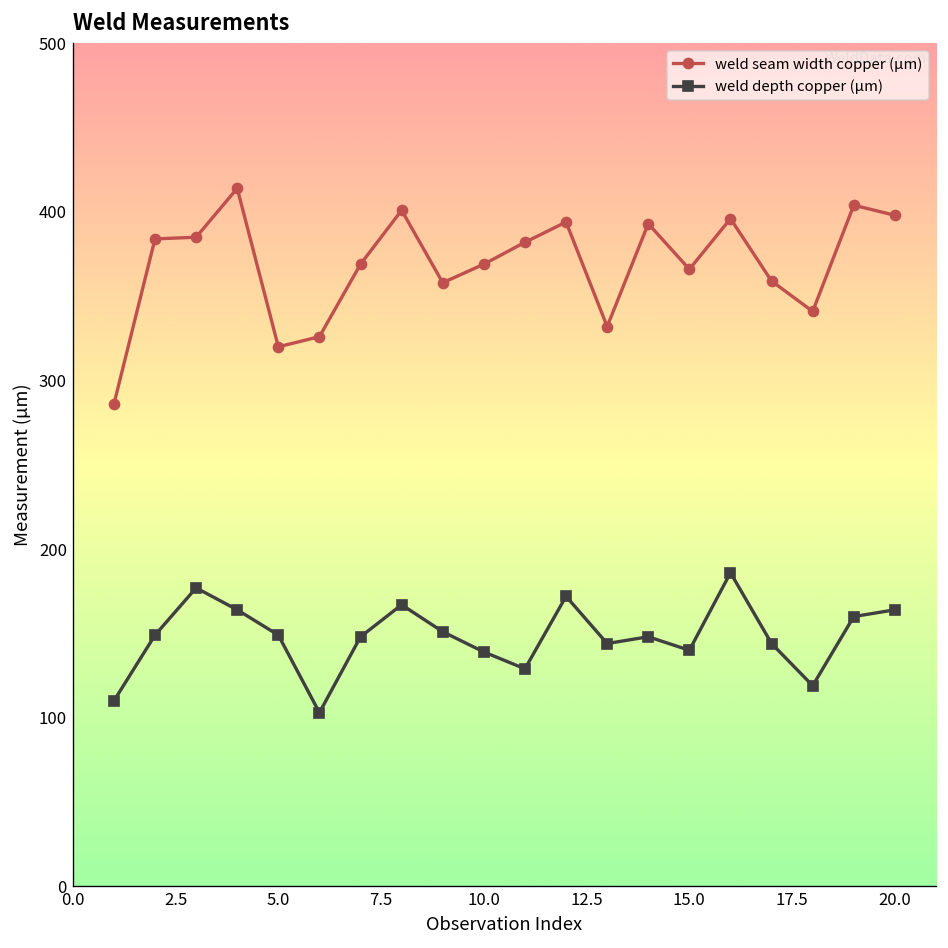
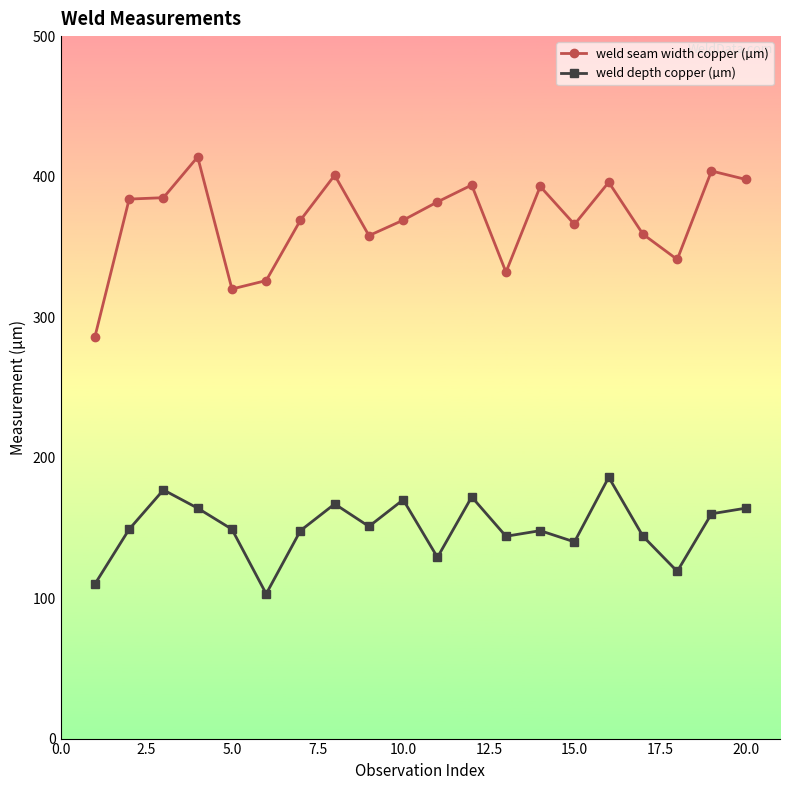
weld depth copper (µm), 10.0: 139 -> 170
